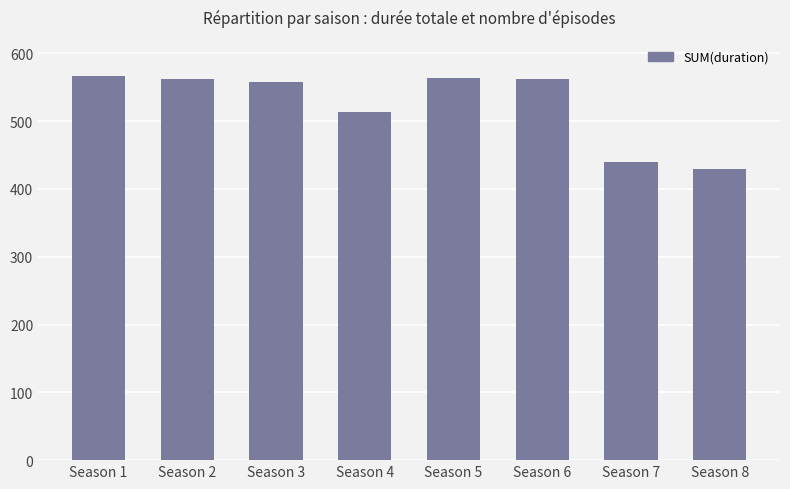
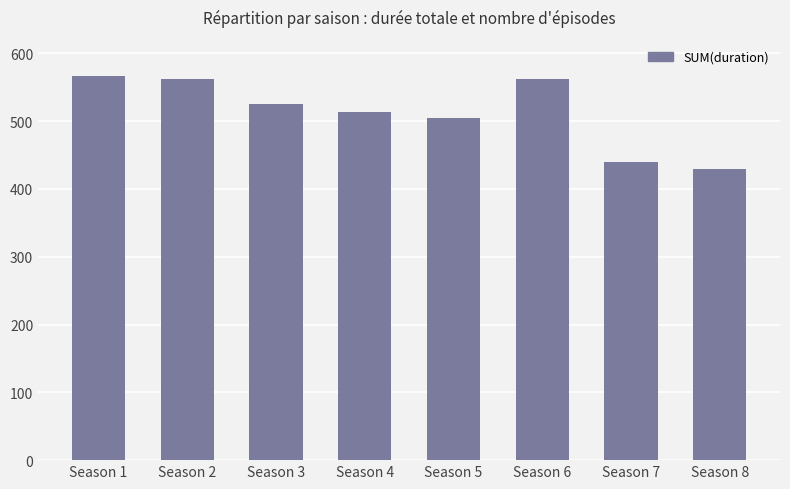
Season 3: 560 -> 530
Season 5: 560 -> 500
